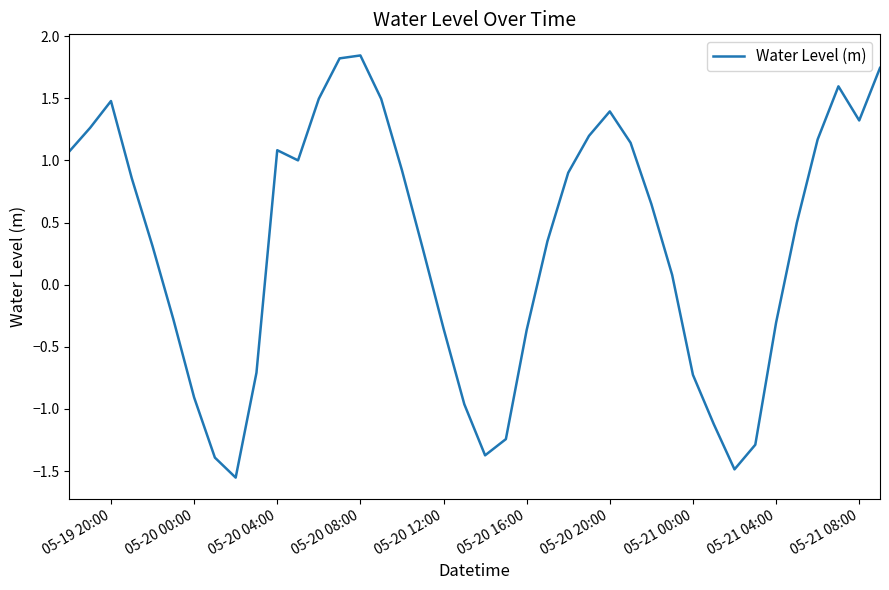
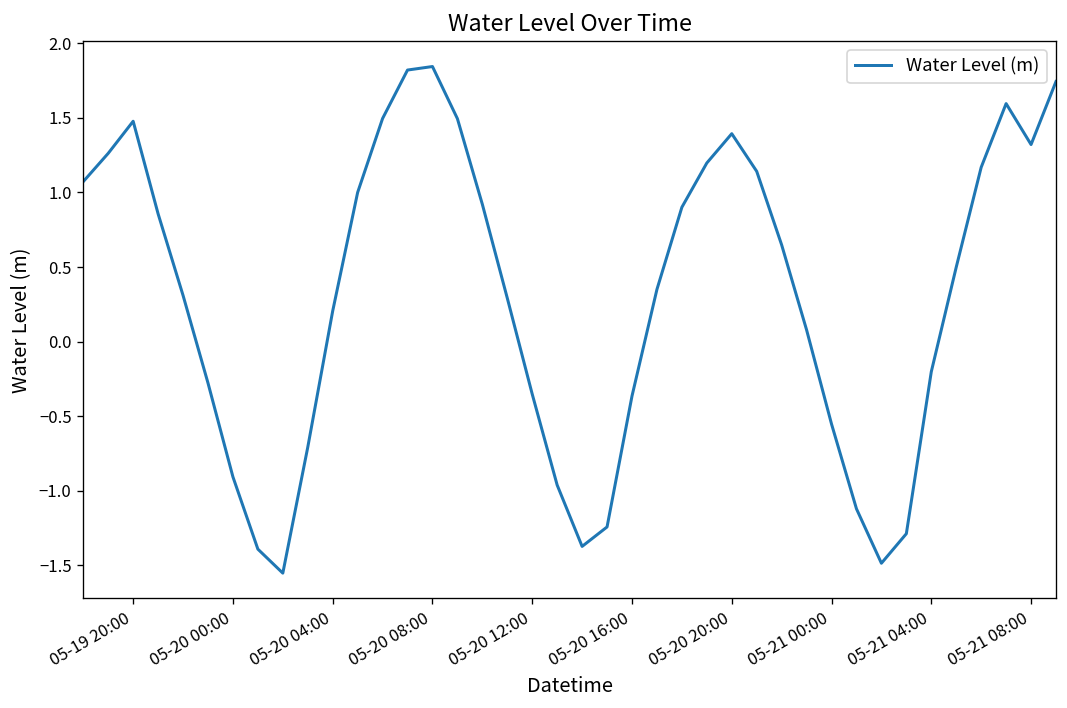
05-20 04:00: 1.08 -> 0.21
05-21 00:00: -0.73 -> -0.55
05-21 04:00: -0.31 -> -0.20
